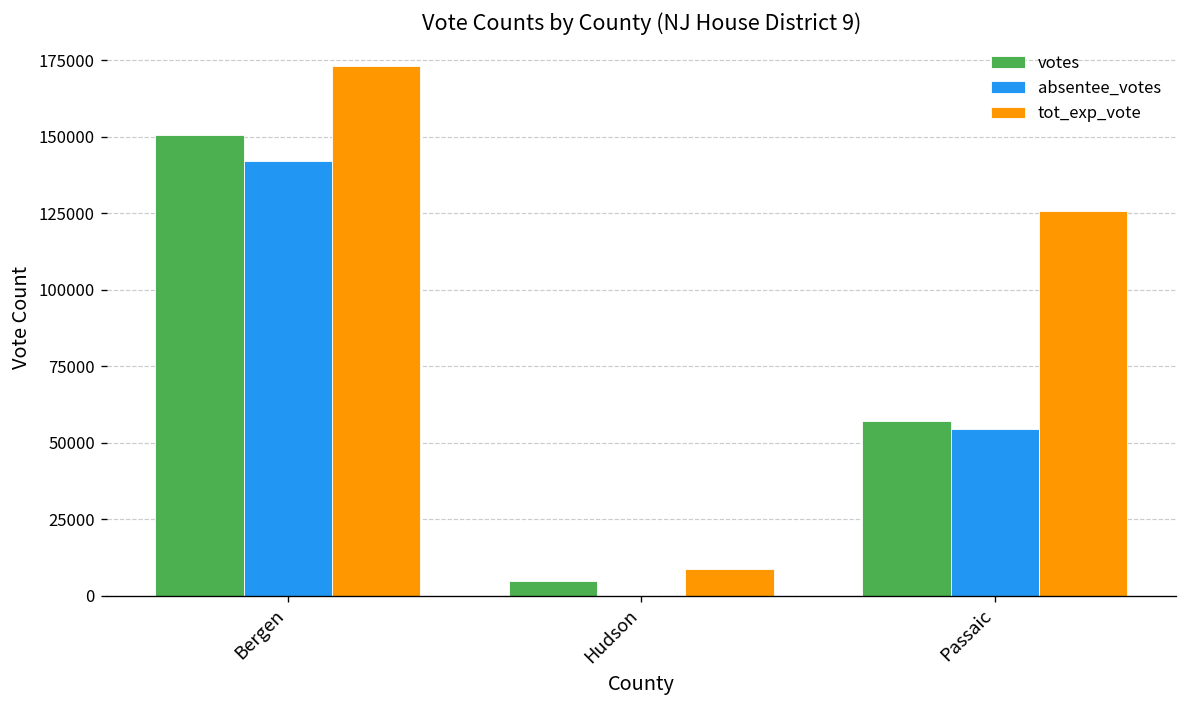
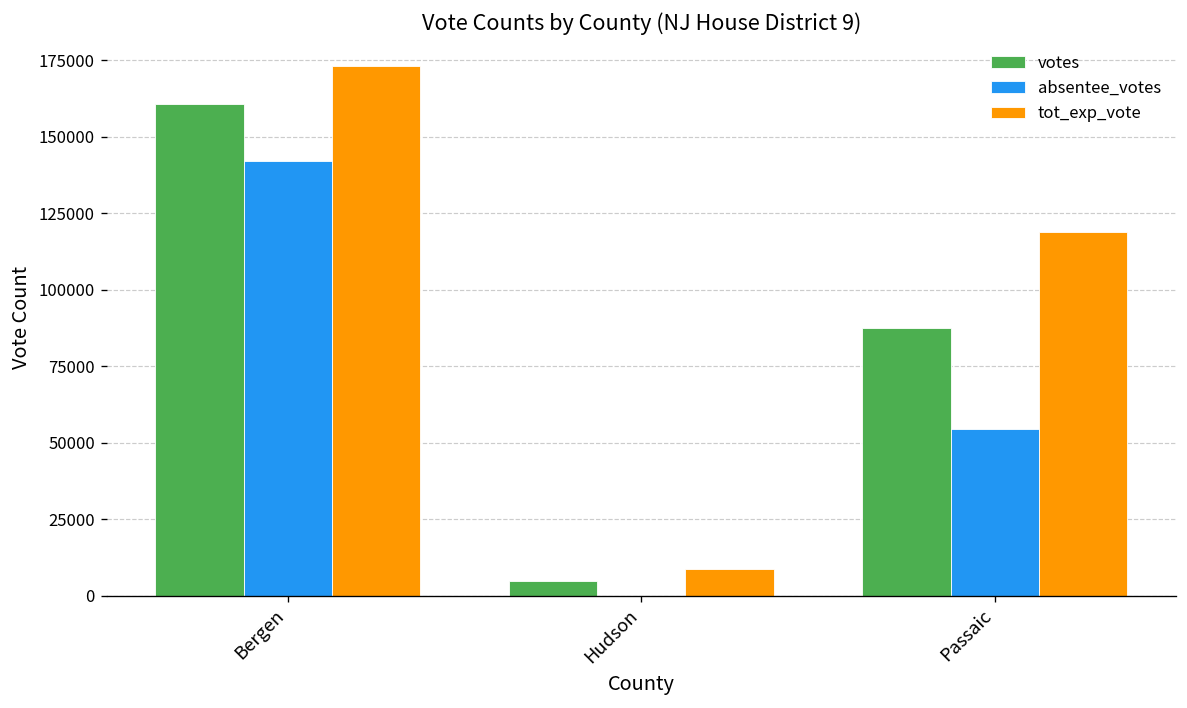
votes, Bergen: 150000 -> 161000
votes, Passaic: 57000 -> 88000
tot_exp_vote, Passaic: 126000 -> 119000
